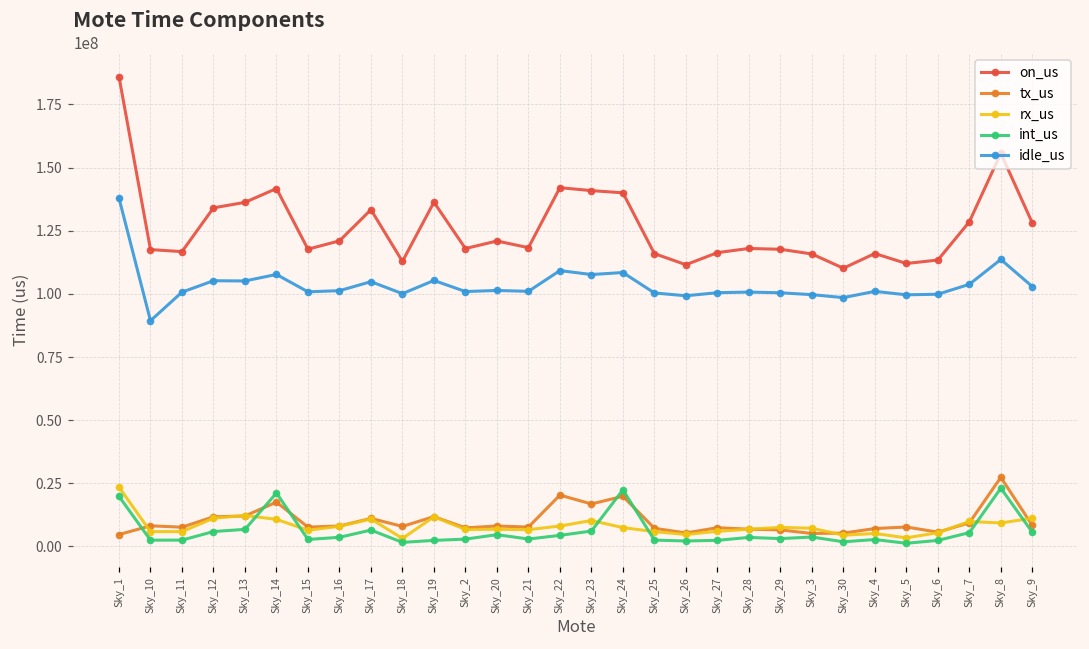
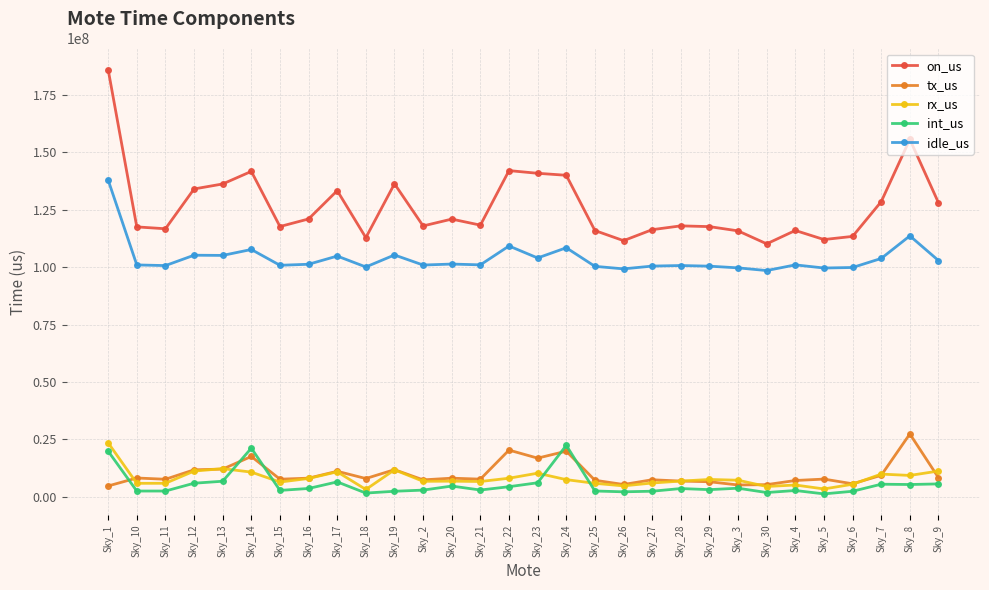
idle_us, Sky_10: 89000000 -> 101000000
idle_us, Sky_23: 108000000 -> 104000000
int_us, Sky_8: 23000000 -> 5000000
